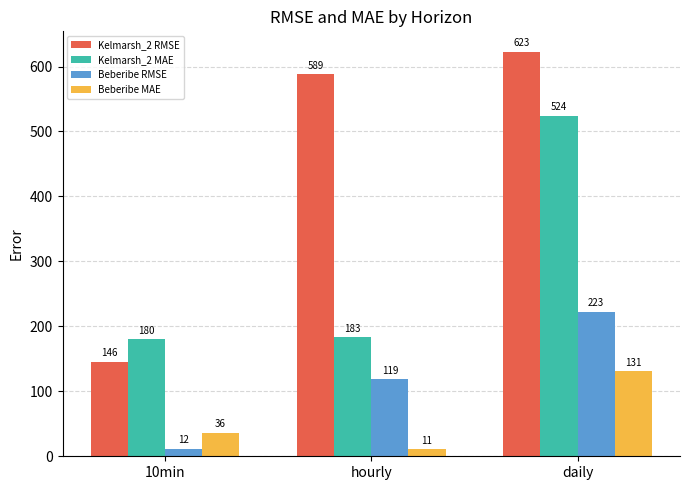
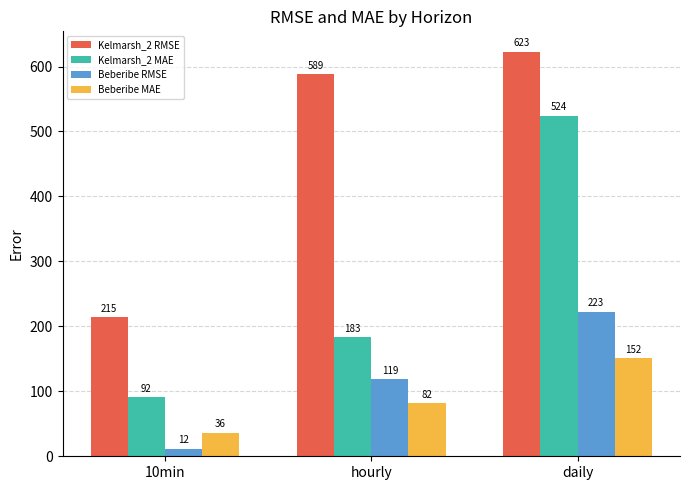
Kelmarsh_2 RMSE, 10min: 146 -> 215
Kelmarsh_2 MAE, 10min: 180 -> 92
Beberibe MAE, hourly: 11 -> 82
Beberibe MAE, daily: 131 -> 152
